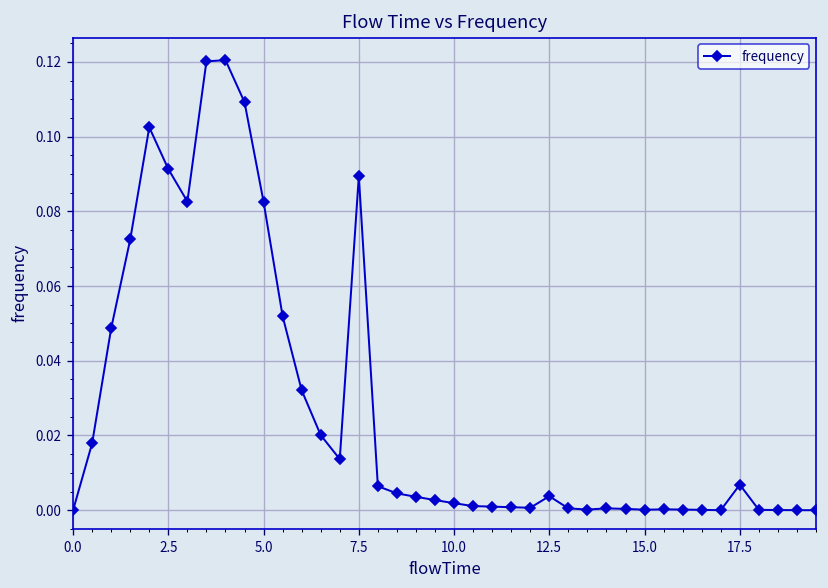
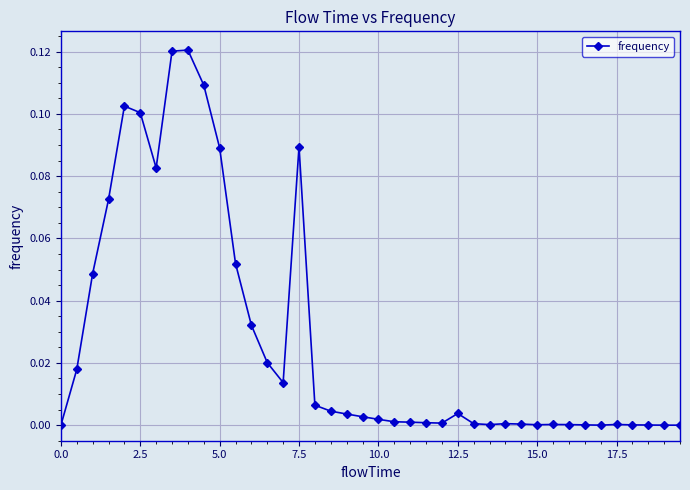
2.5: 0.091 -> 0.100
5.0: 0.083 -> 0.089
17.5: 0.007 -> 0.000
